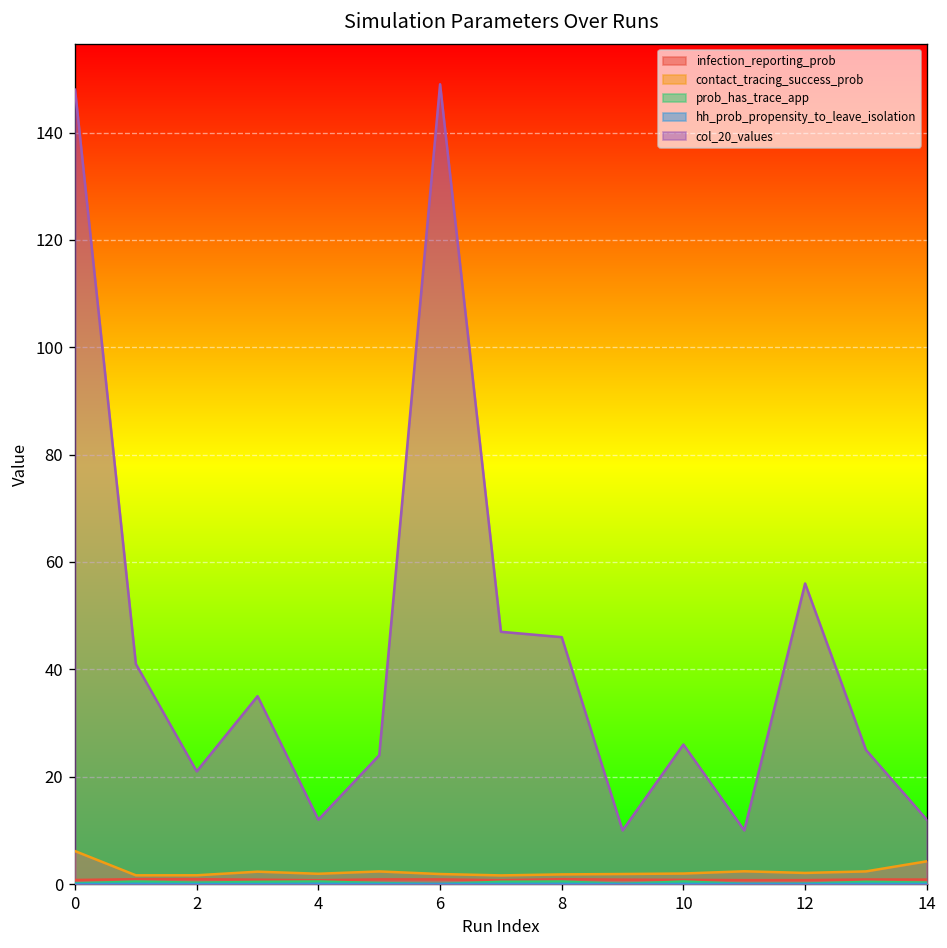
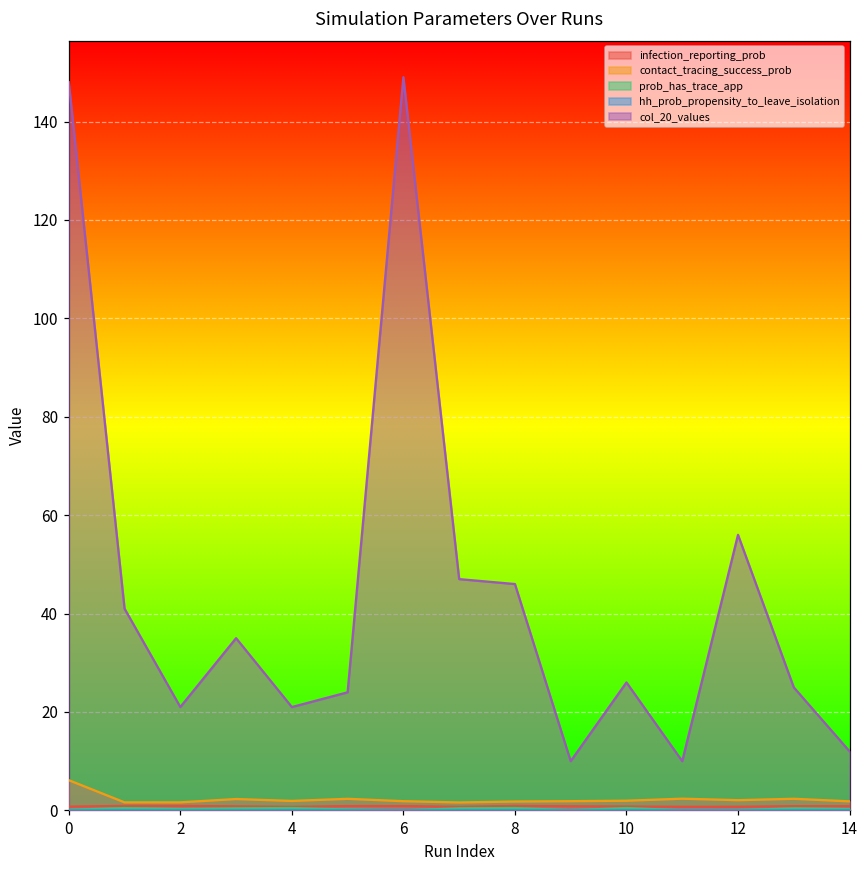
col_20_values, 4: 12 -> 21
contact_tracing_success_prob, 14: 4 -> 2
